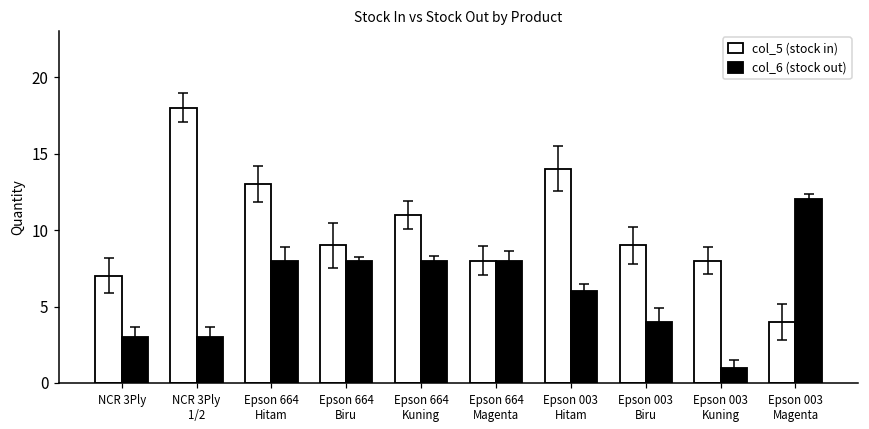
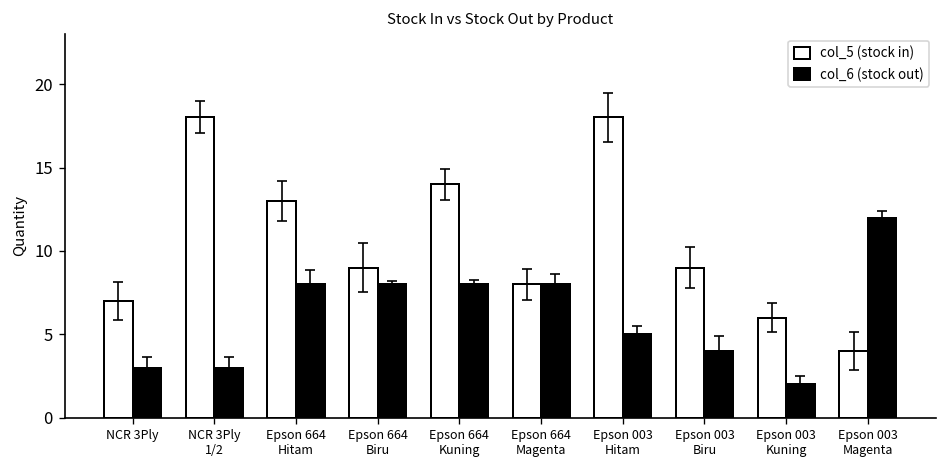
col_5 (stock in), Epson 664 Kuning: 11 -> 14
col_5 (stock in), Epson 003 Hitam: 14 -> 18
col_6 (stock out), Epson 003 Hitam: 6 -> 5
col_5 (stock in), Epson 003 Kuning: 8 -> 6
col_6 (stock out), Epson 003 Kuning: 1 -> 2
